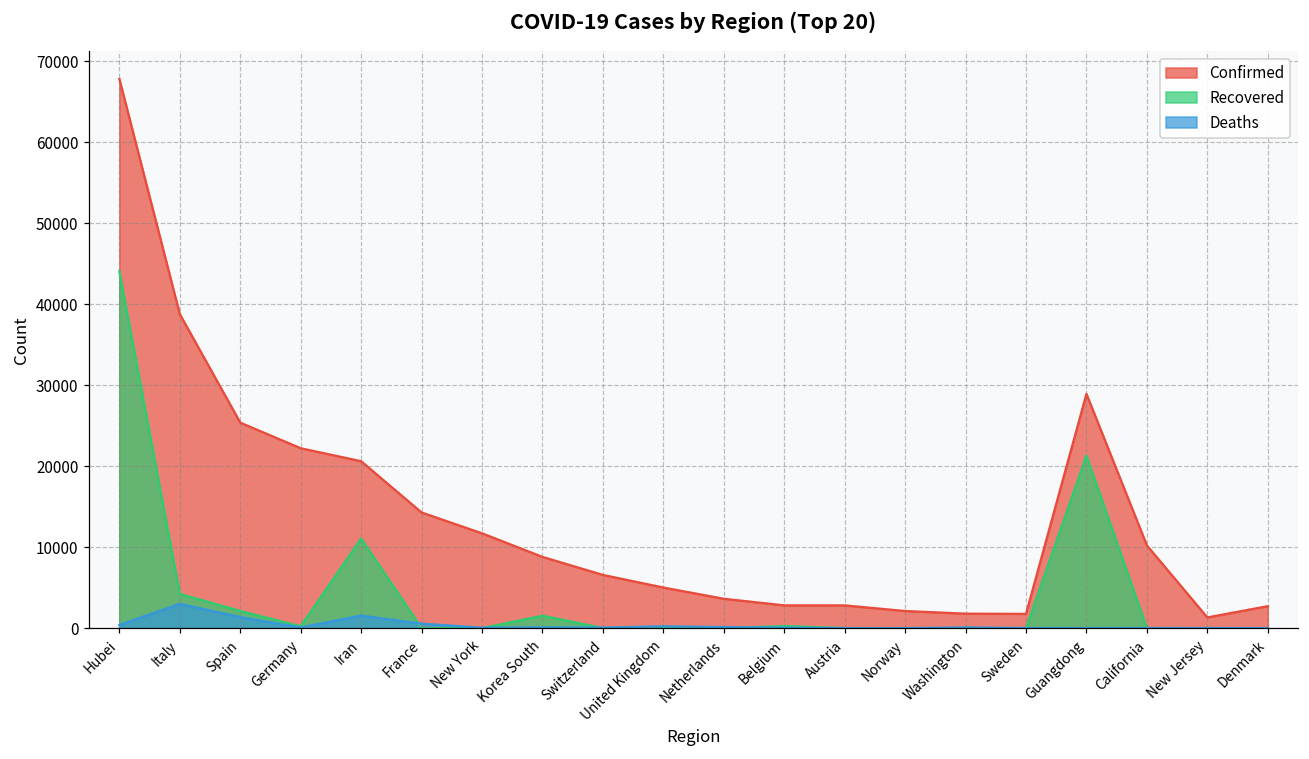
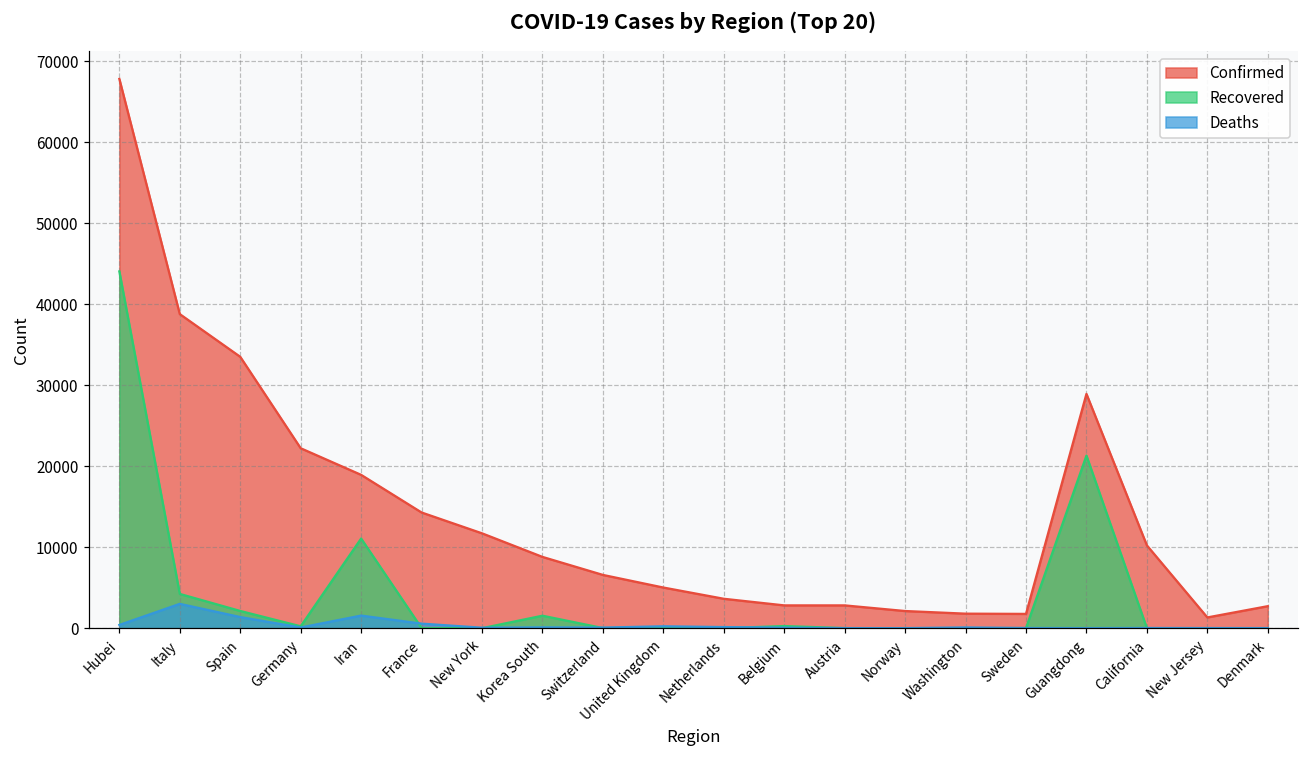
Confirmed, Spain: 25000 -> 33000
Confirmed, Iran: 21000 -> 19000
